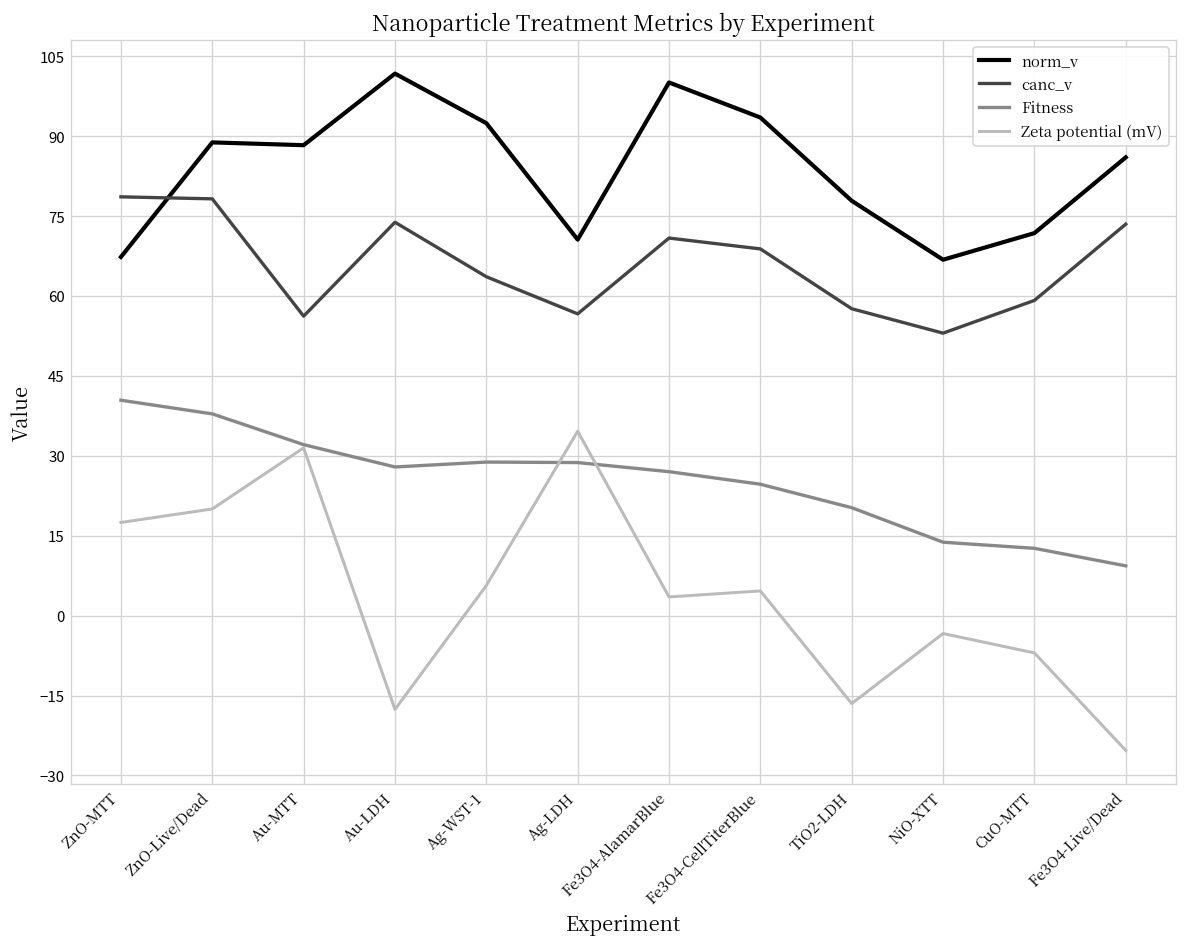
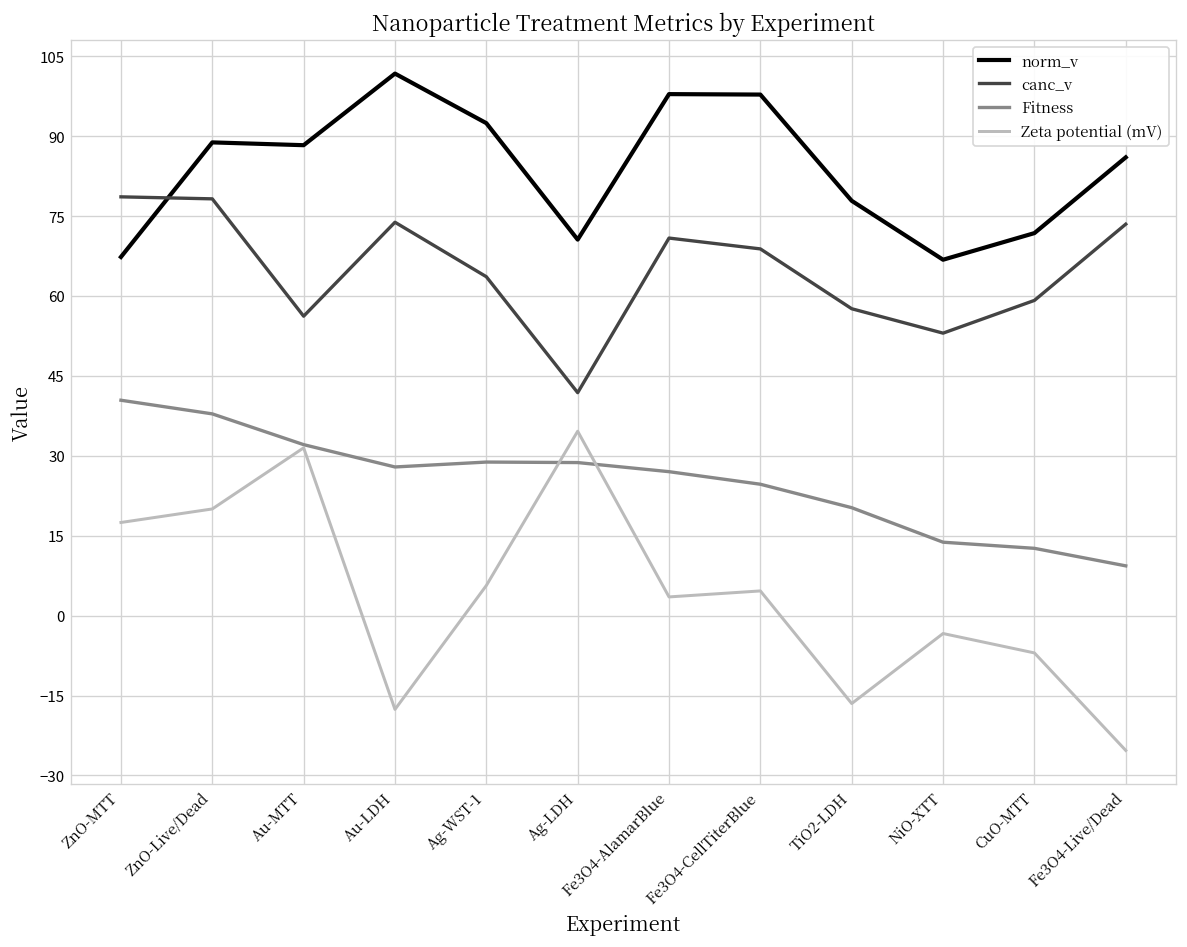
canc_v, Ag-LDH: 57 -> 42
norm_v, Fe3O4-AlamarBlue: 100 -> 98
norm_v, Fe3O4-CellTiterBlue: 93 -> 98
